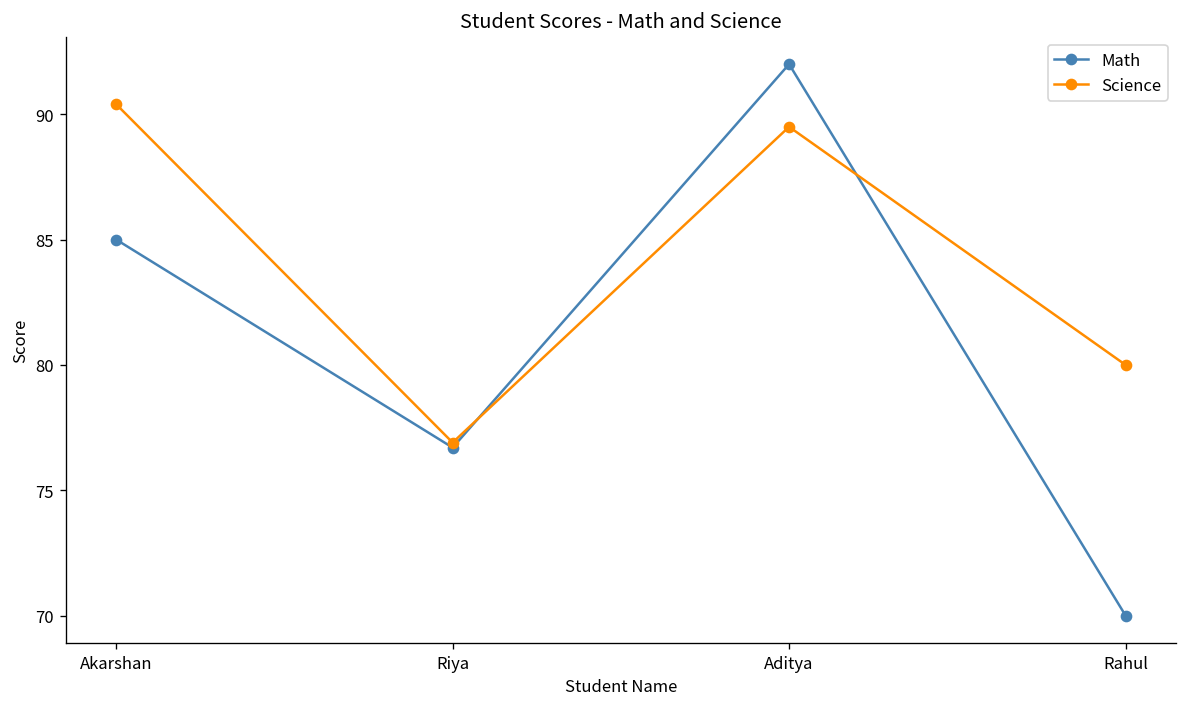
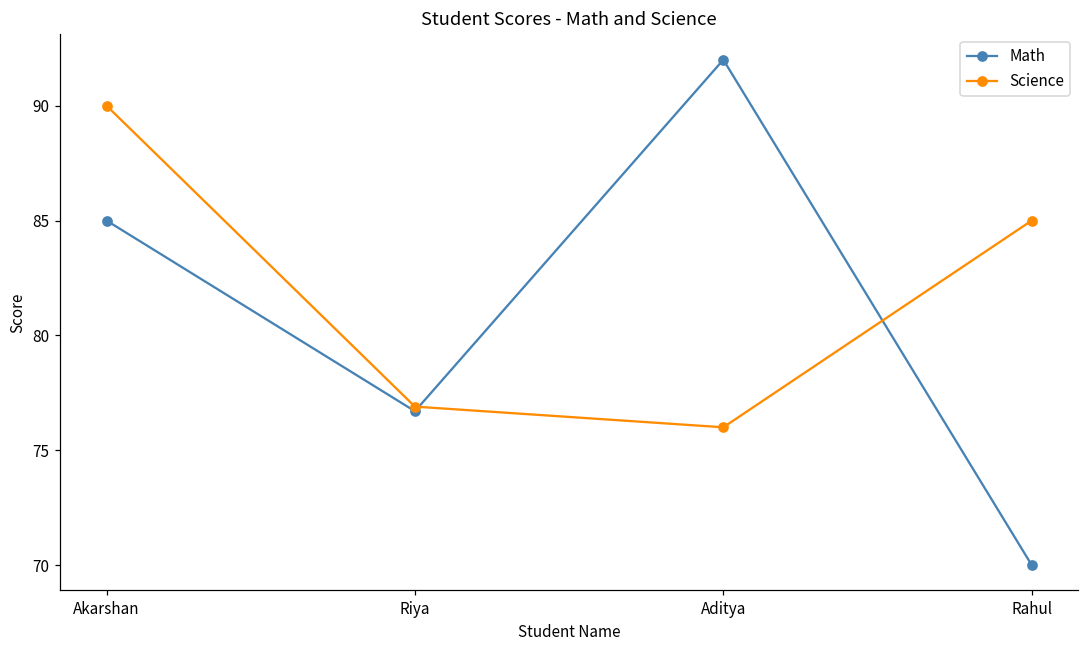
Science, Akarshan: 90.4 -> 90.0
Science, Aditya: 89.5 -> 76.0
Science, Rahul: 80 -> 85
